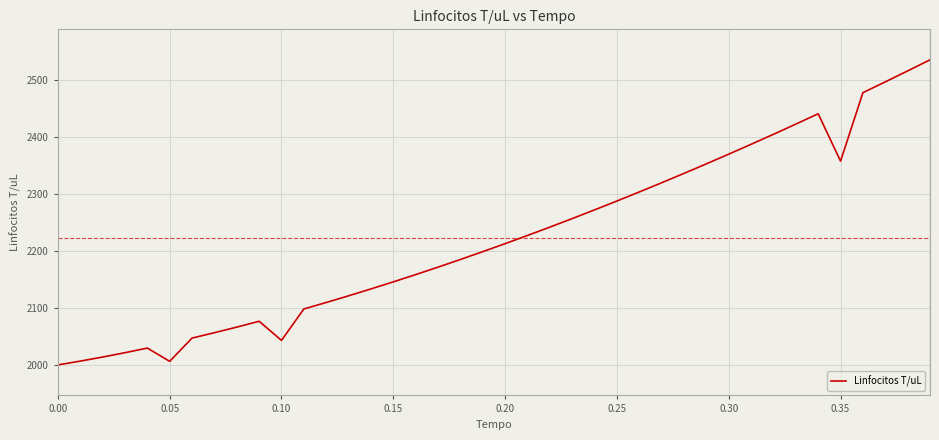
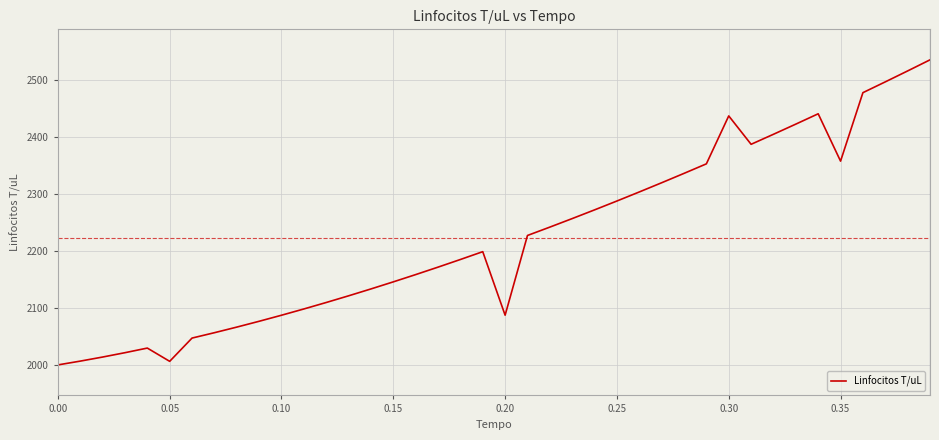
0.10: 2040 -> 2090
0.20: 2210 -> 2090
0.30: 2370 -> 2440
